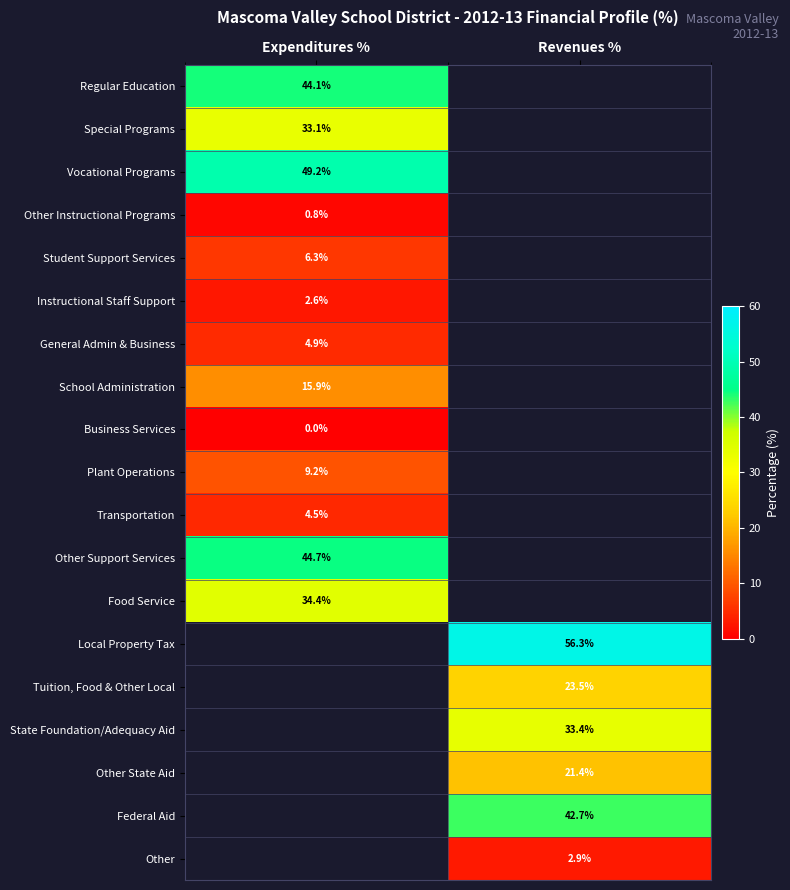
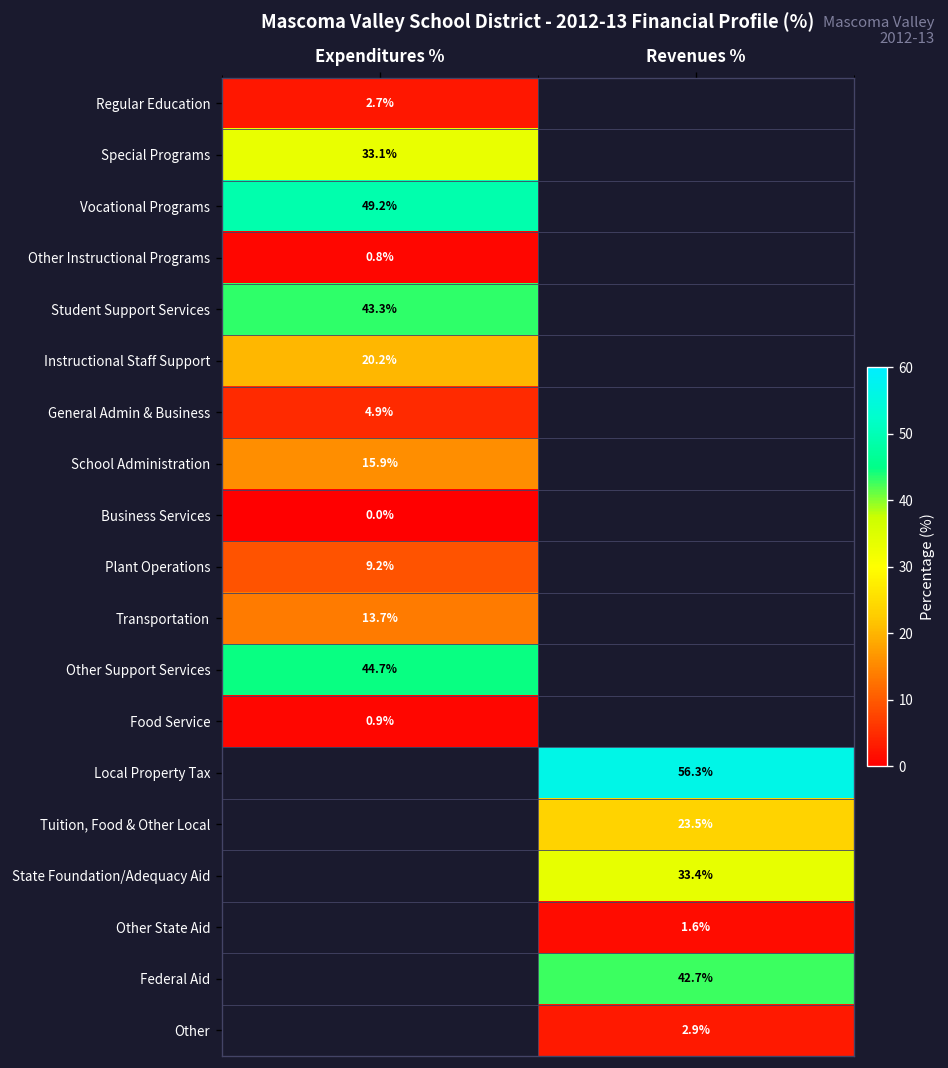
Regular Education, Expenditures %: 44.1% -> 2.7%
Student Support Services, Expenditures %: 6.3% -> 43.3%
Instructional Staff Support, Expenditures %: 2.6% -> 20.2%
Transportation, Expenditures %: 4.5% -> 13.7%
Food Service, Expenditures %: 34.4% -> 0.9%
Other State Aid, Revenues %: 21.4% -> 1.6%
